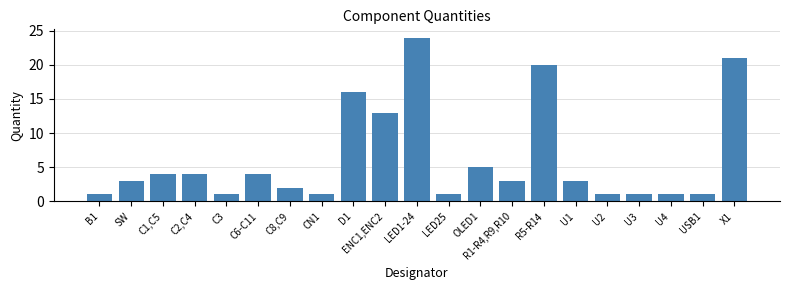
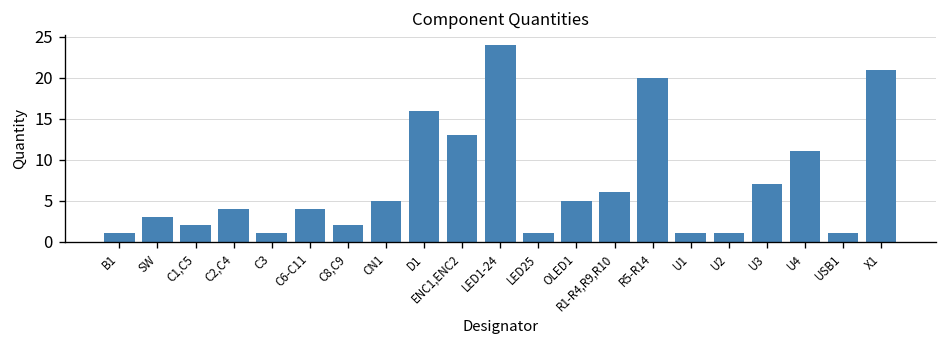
C1,C5: 4 -> 2
CN1: 1 -> 5
R1-R4,R9,R10: 3 -> 6
U1: 3 -> 1
U3: 1 -> 7
U4: 1 -> 11
